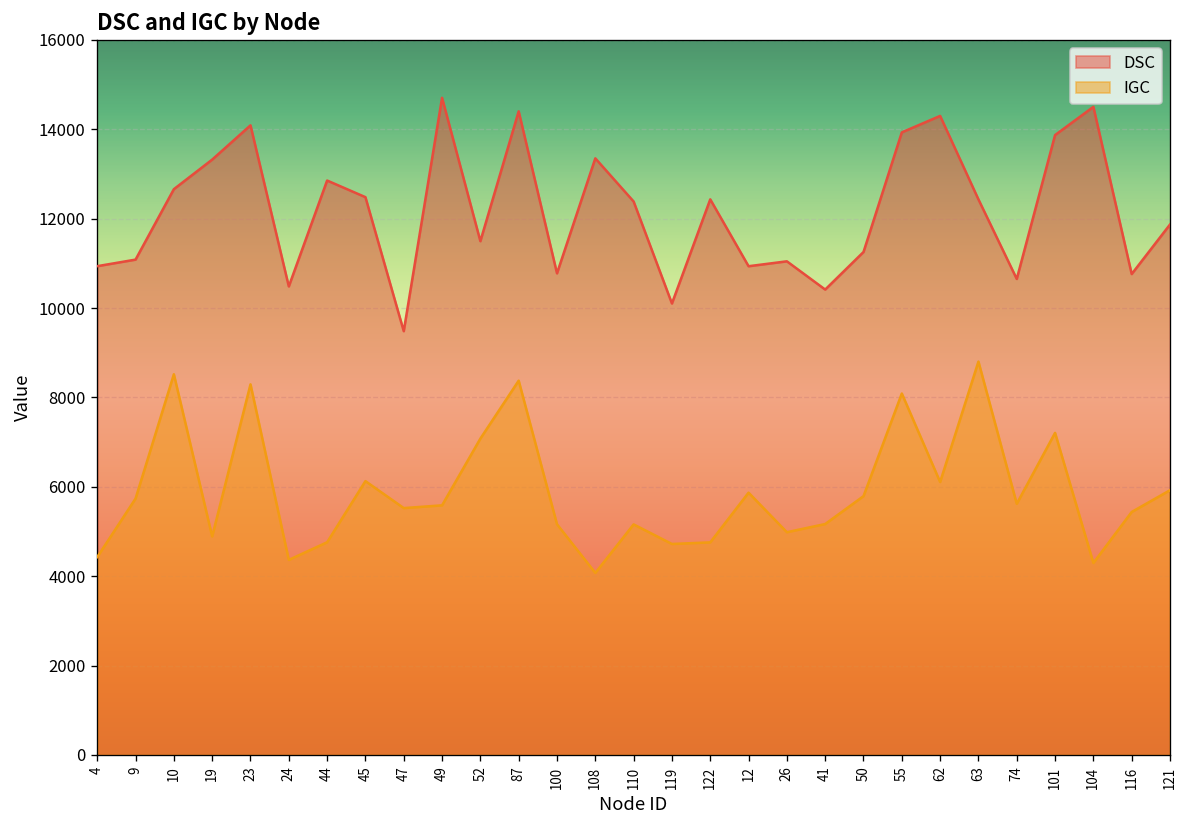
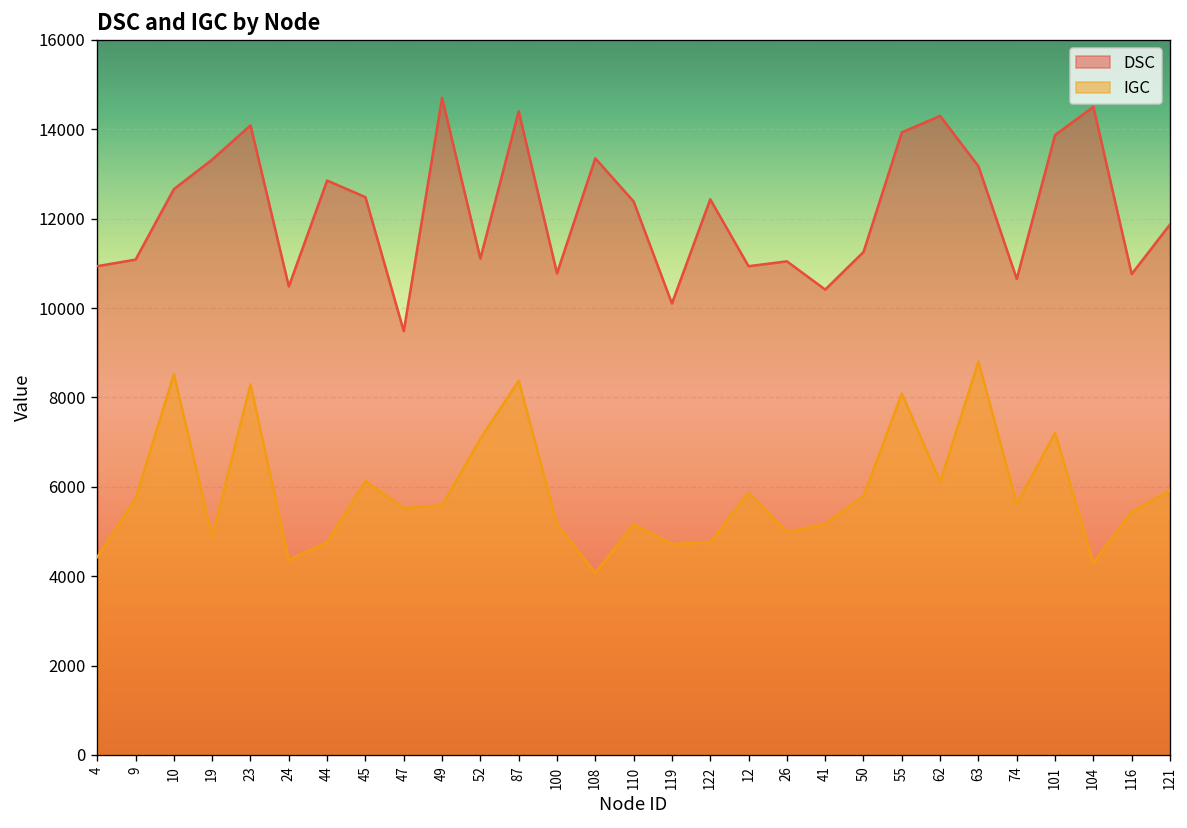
DSC, 52: 11500 -> 11100
DSC, 63: 12400 -> 13200
